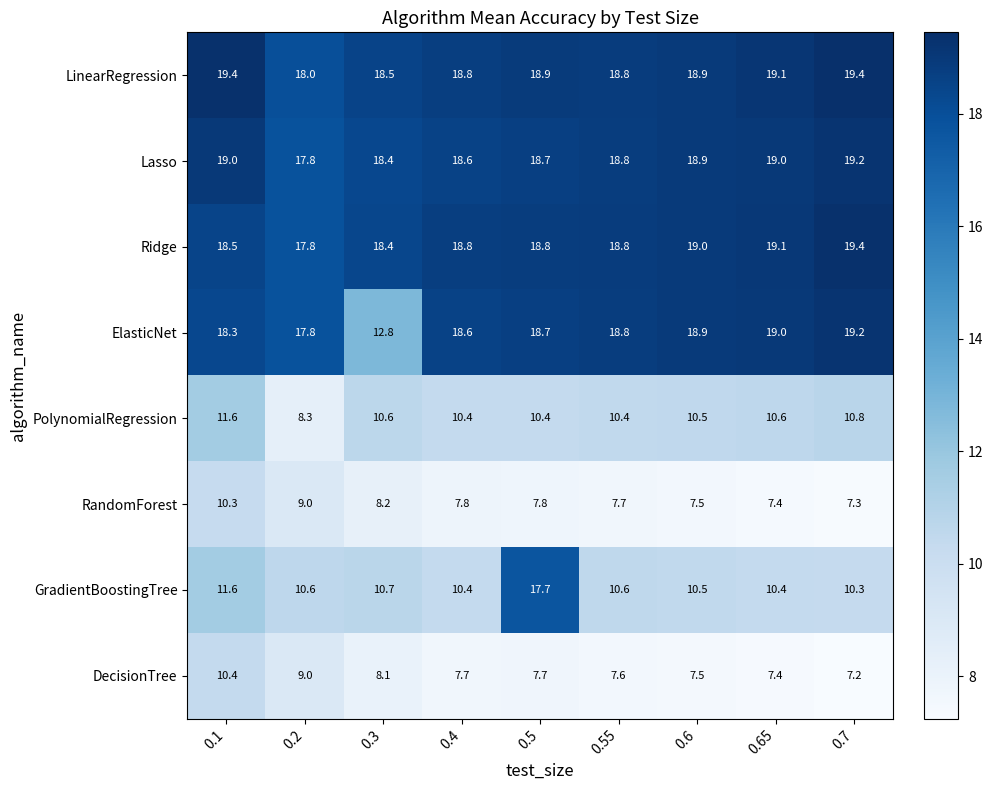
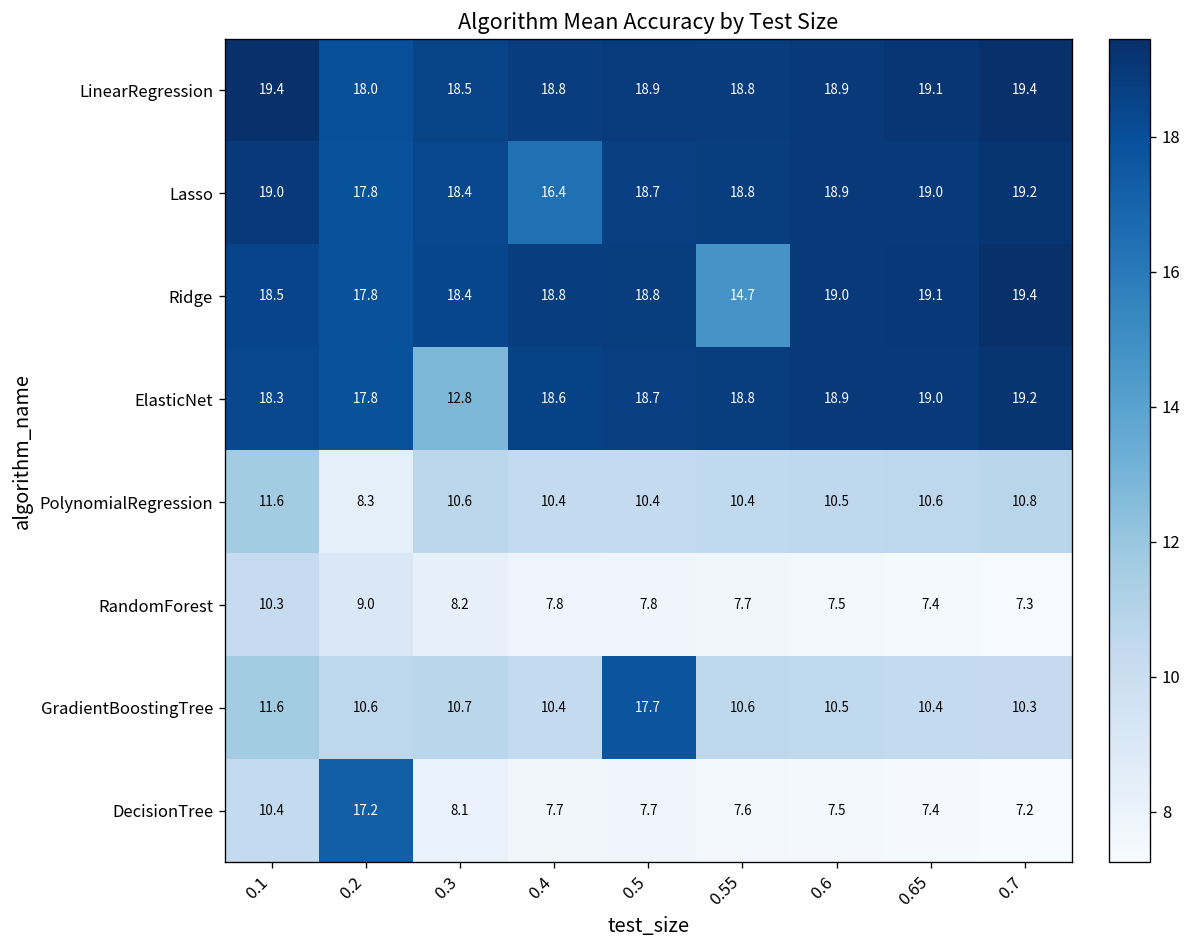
Lasso, 0.4: 18.6 -> 16.4
Ridge, 0.55: 18.8 -> 14.7
DecisionTree, 0.2: 9.0 -> 17.2
